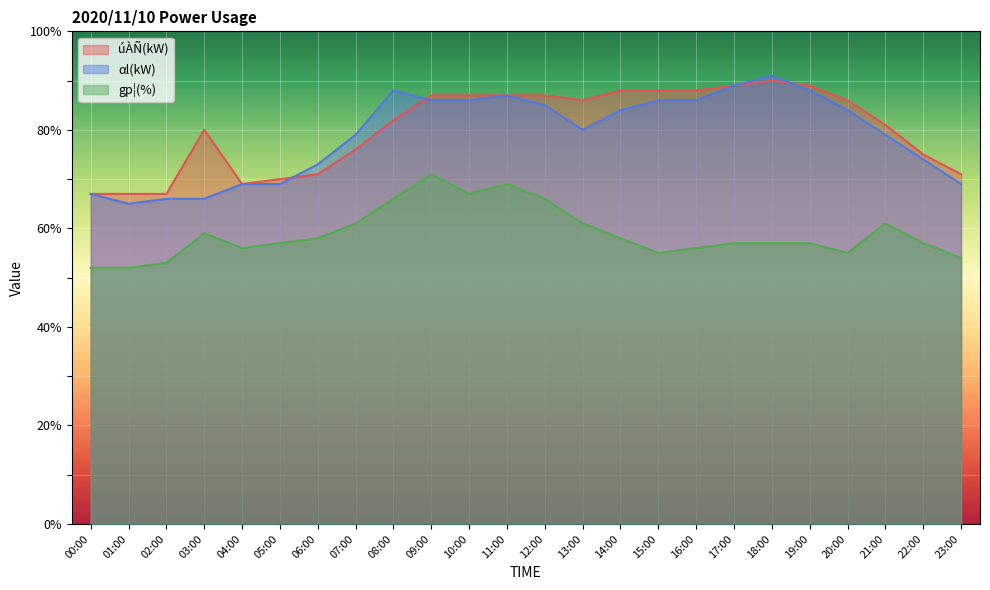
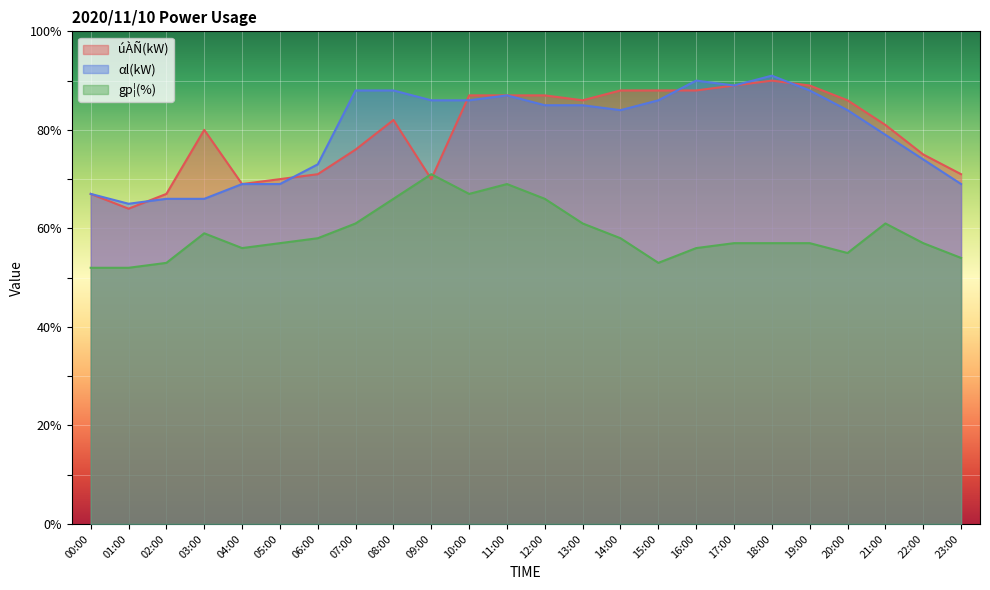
úÀÑ(kW), 01:00: 67% -> 64%
αl(kW), 07:00: 79% -> 88%
úÀÑ(kW), 09:00: 87% -> 70%
αl(kW), 13:00: 80% -> 85%
gp¦(%), 15:00: 55% -> 53%
αl(kW), 16:00: 86% -> 90%
